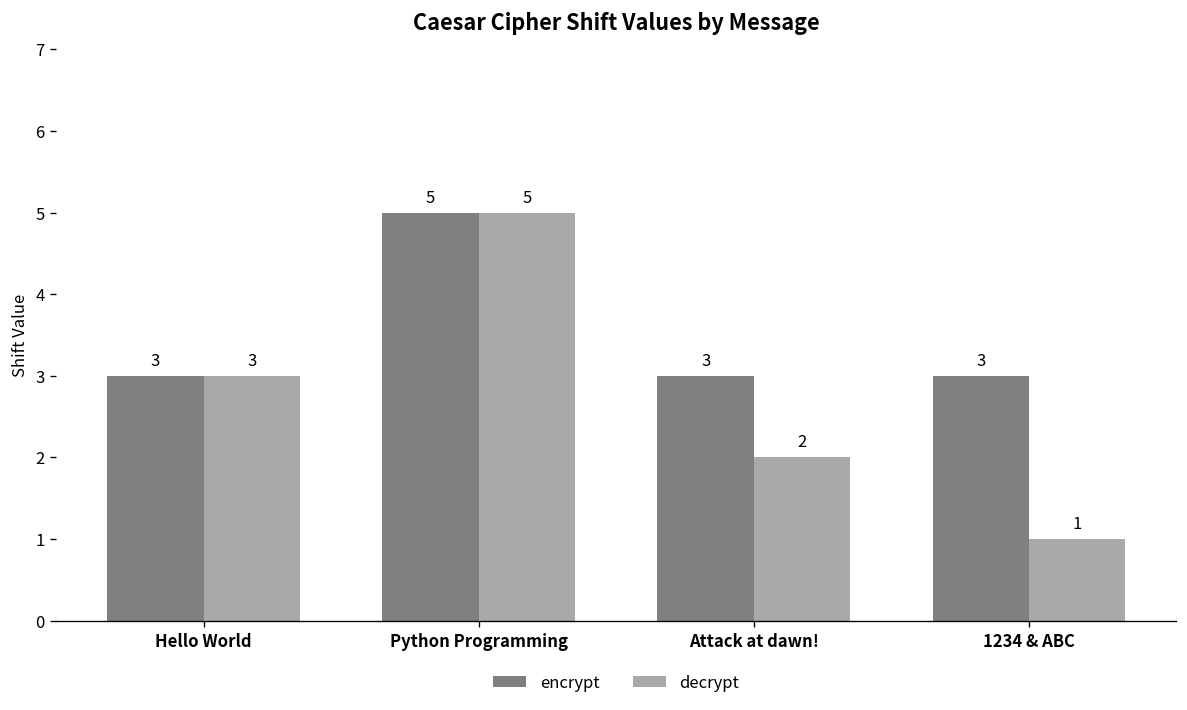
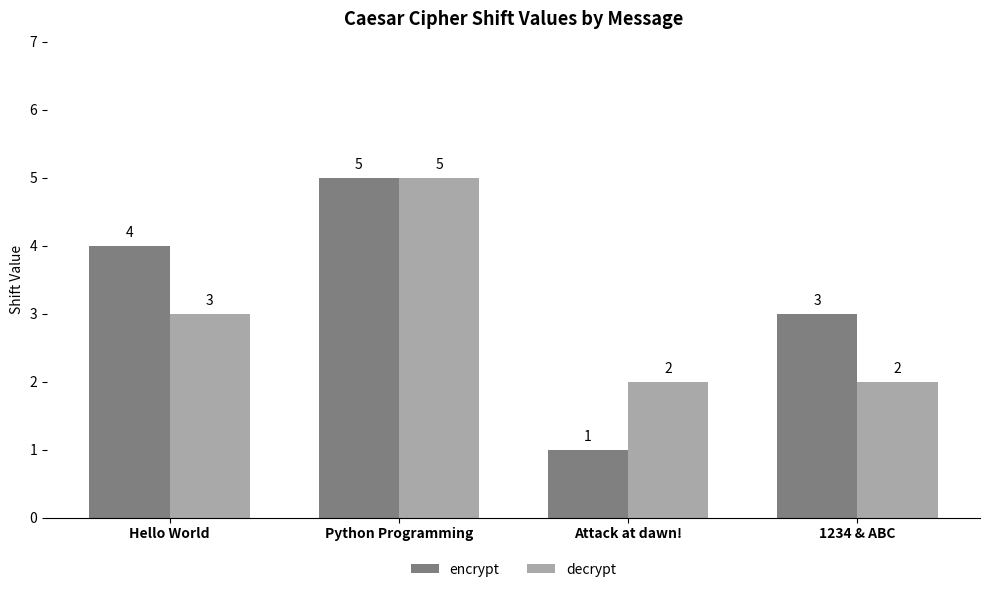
encrypt, Hello World: 3 -> 4
encrypt, Attack at dawn!: 3 -> 1
decrypt, 1234 & ABC: 1 -> 2
